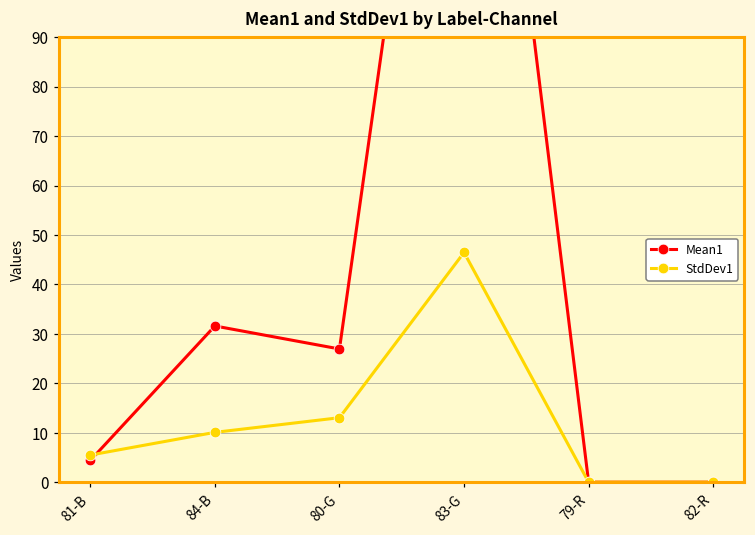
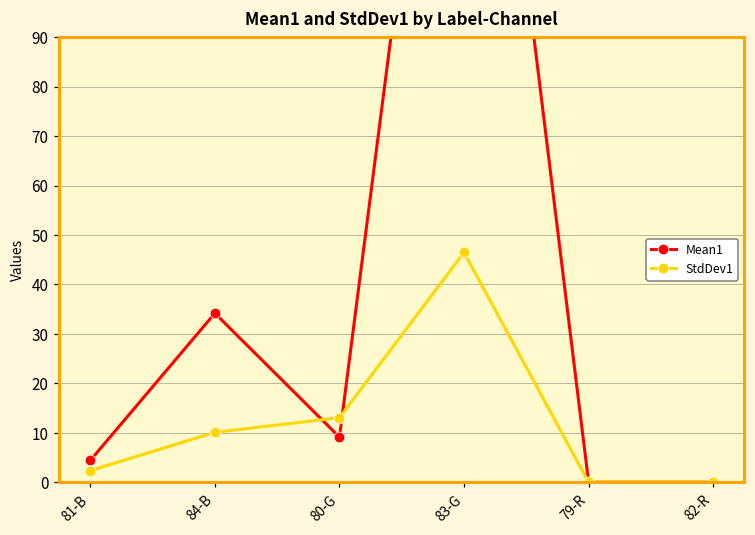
StdDev1, 81-B: 5 -> 2
Mean1, 84-B: 32 -> 34
Mean1, 80-G: 27 -> 9
